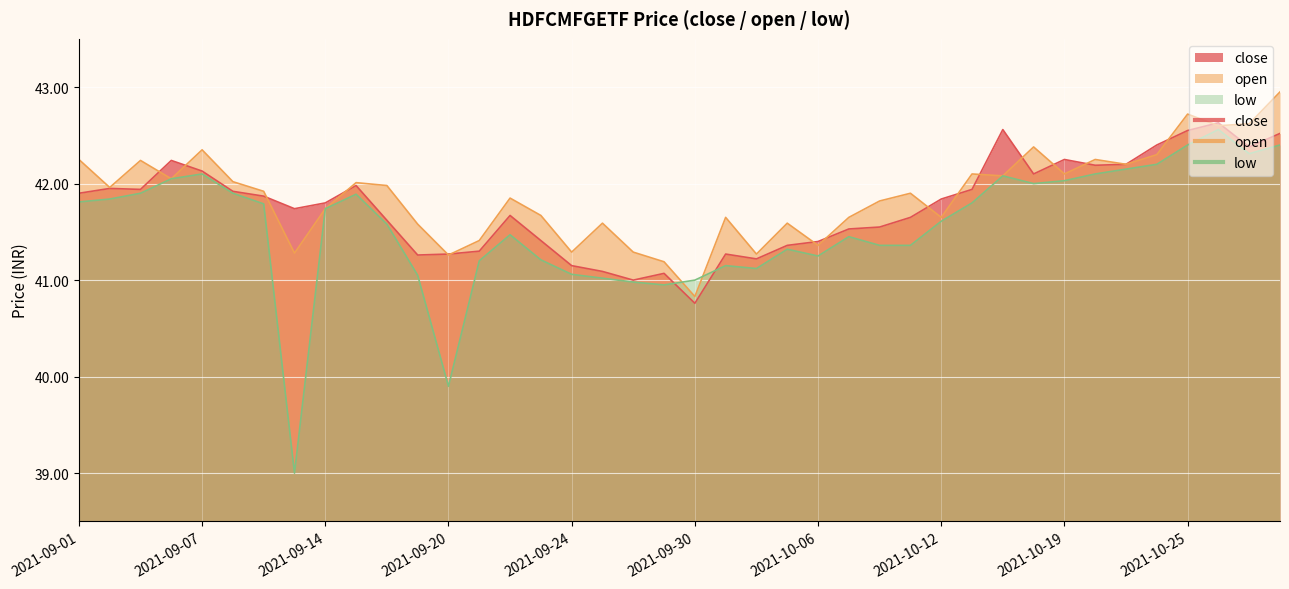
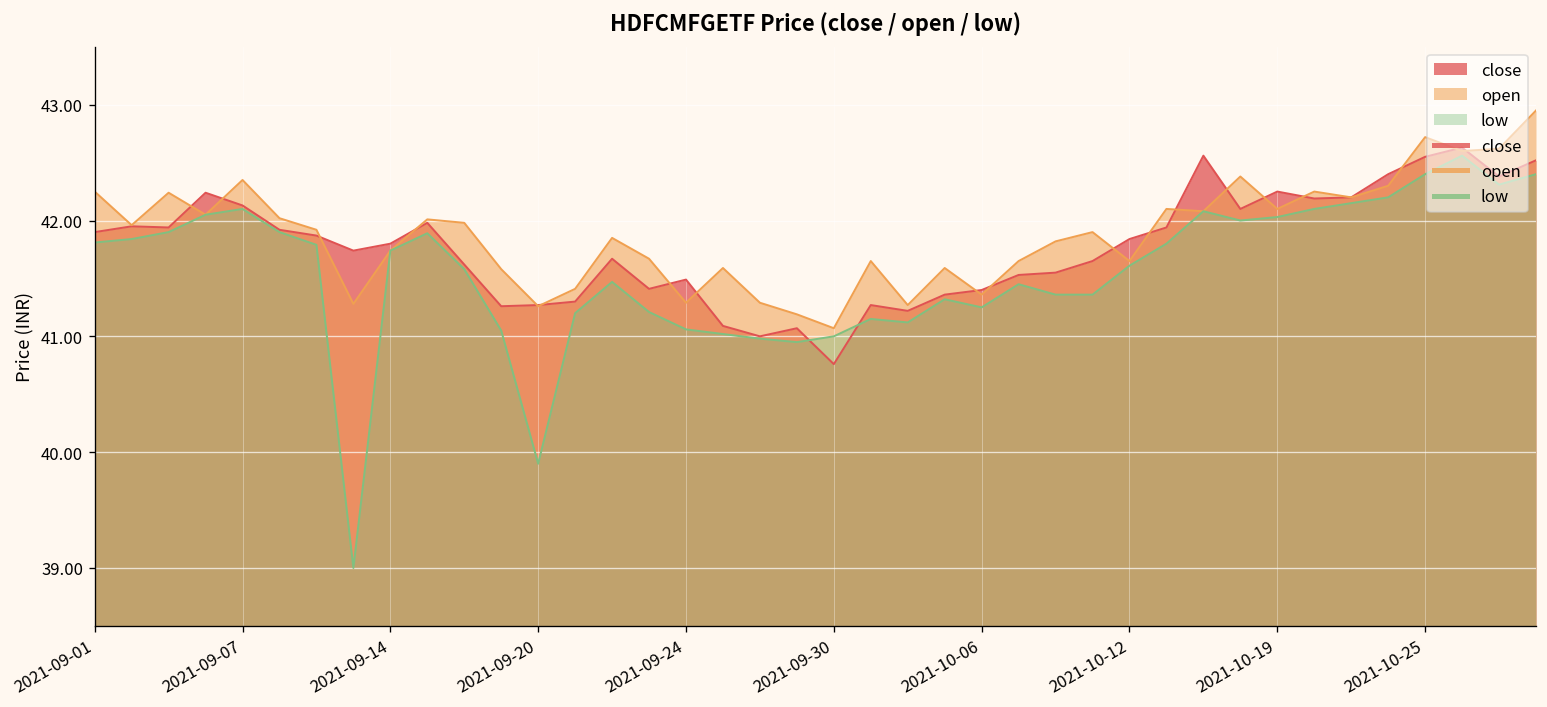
close, 2021-09-24: 41.2 -> 41.5
open, 2021-09-30: 40.8 -> 41.1
